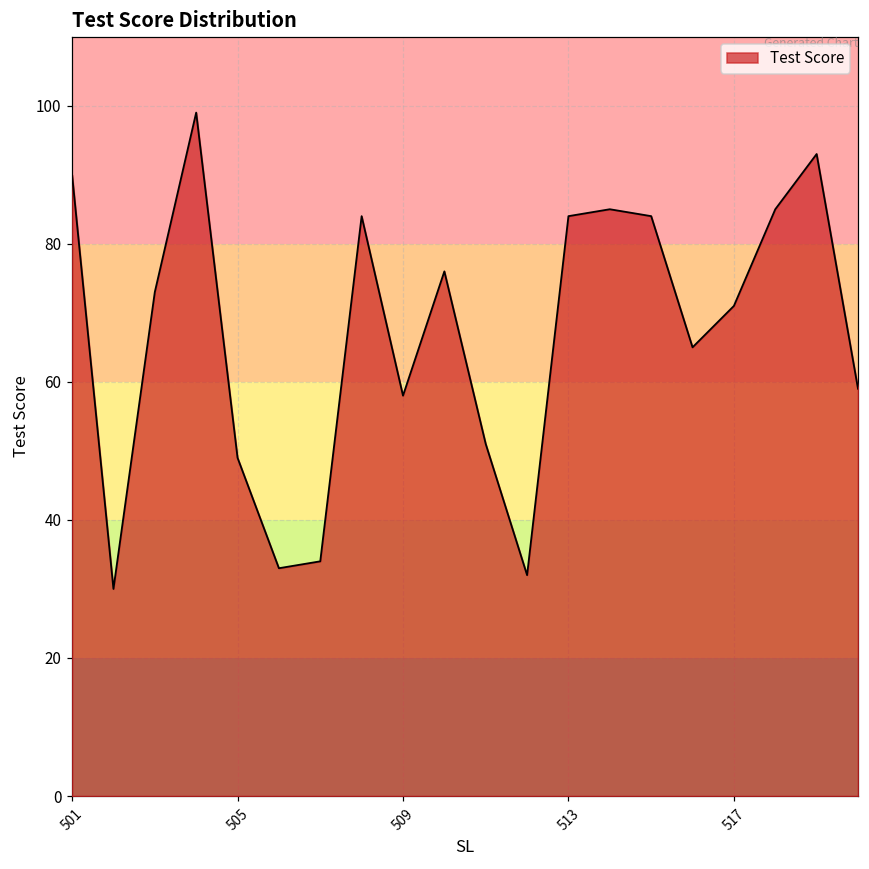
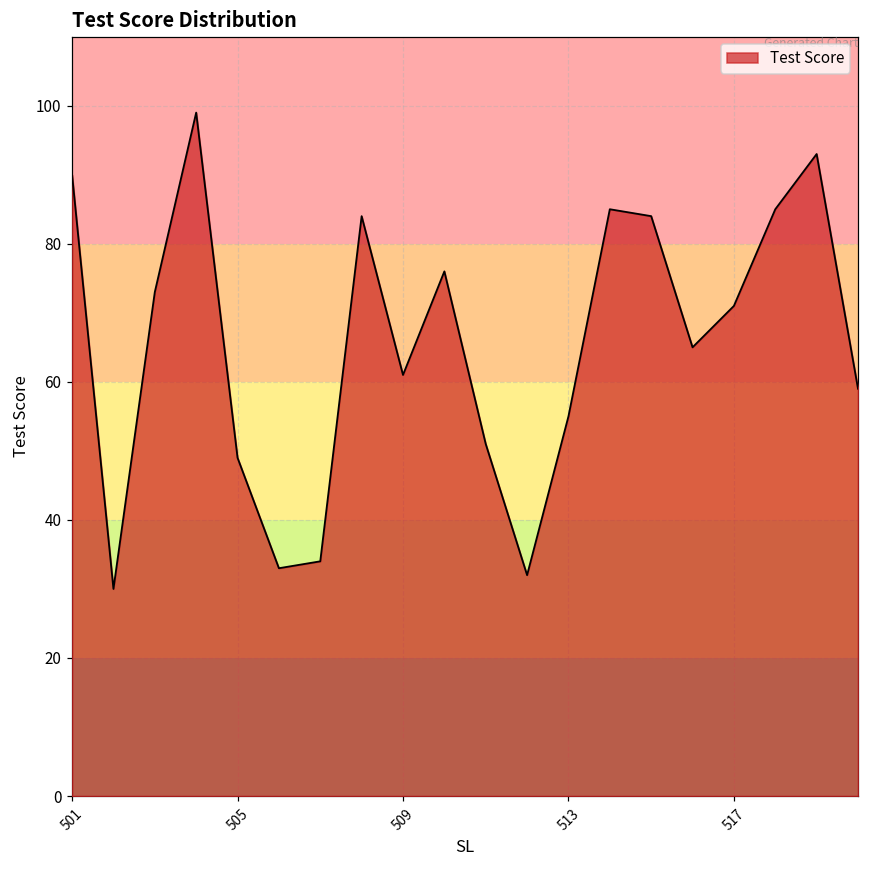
509: 58 -> 61
513: 84 -> 55
